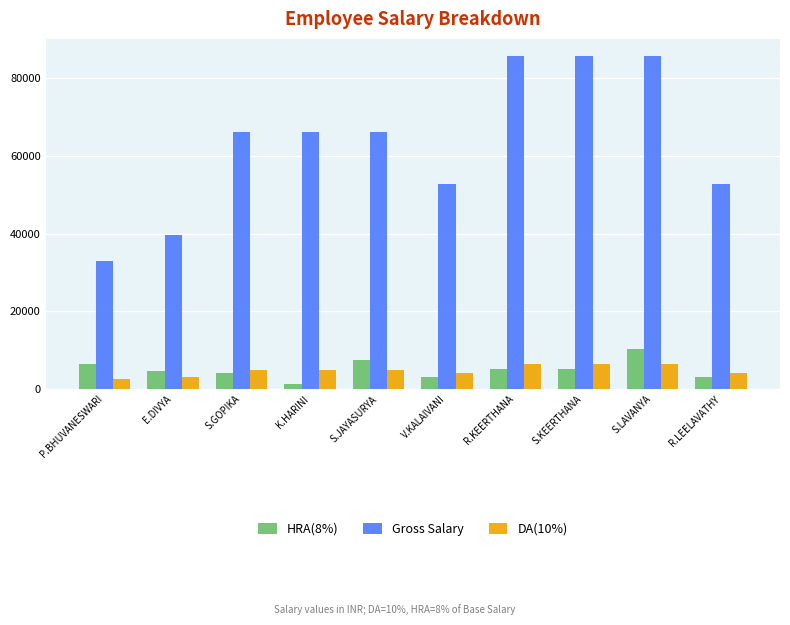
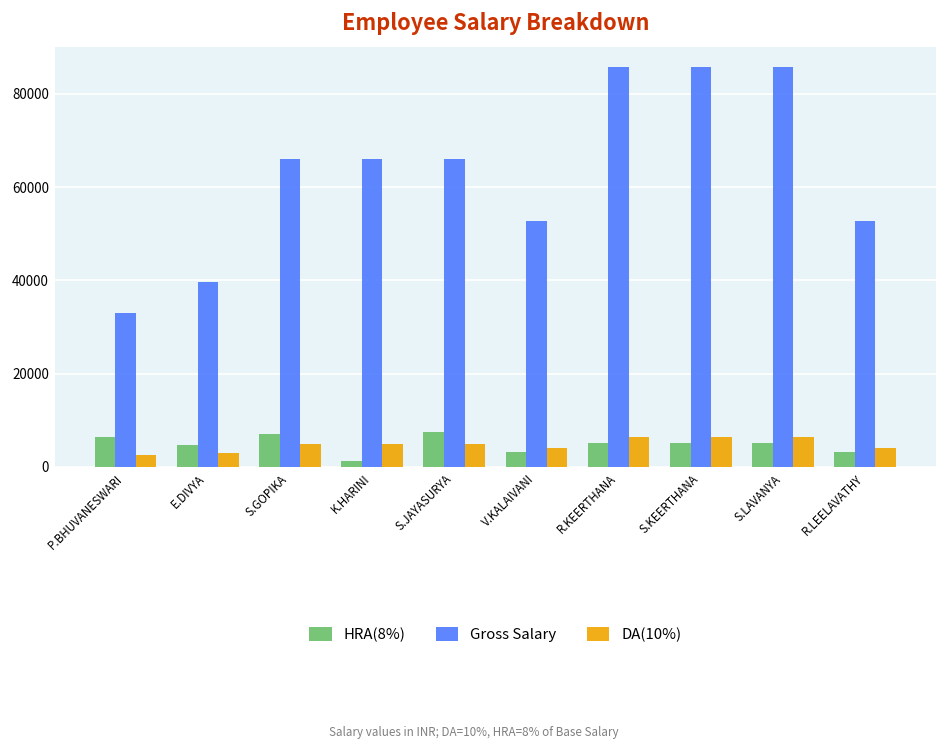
HRA(8%), S.GOPIKA: 4000 -> 7000
HRA(8%), S.LAVANYA: 10000 -> 5000
